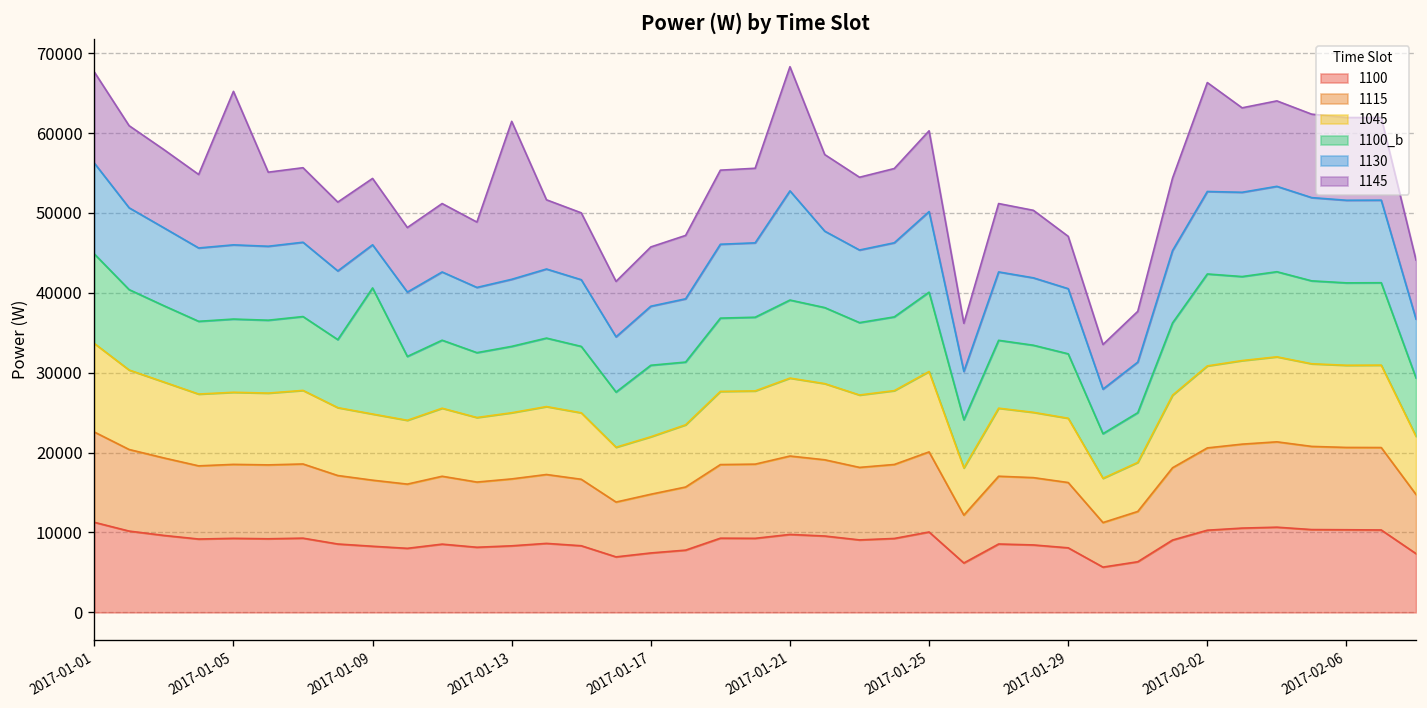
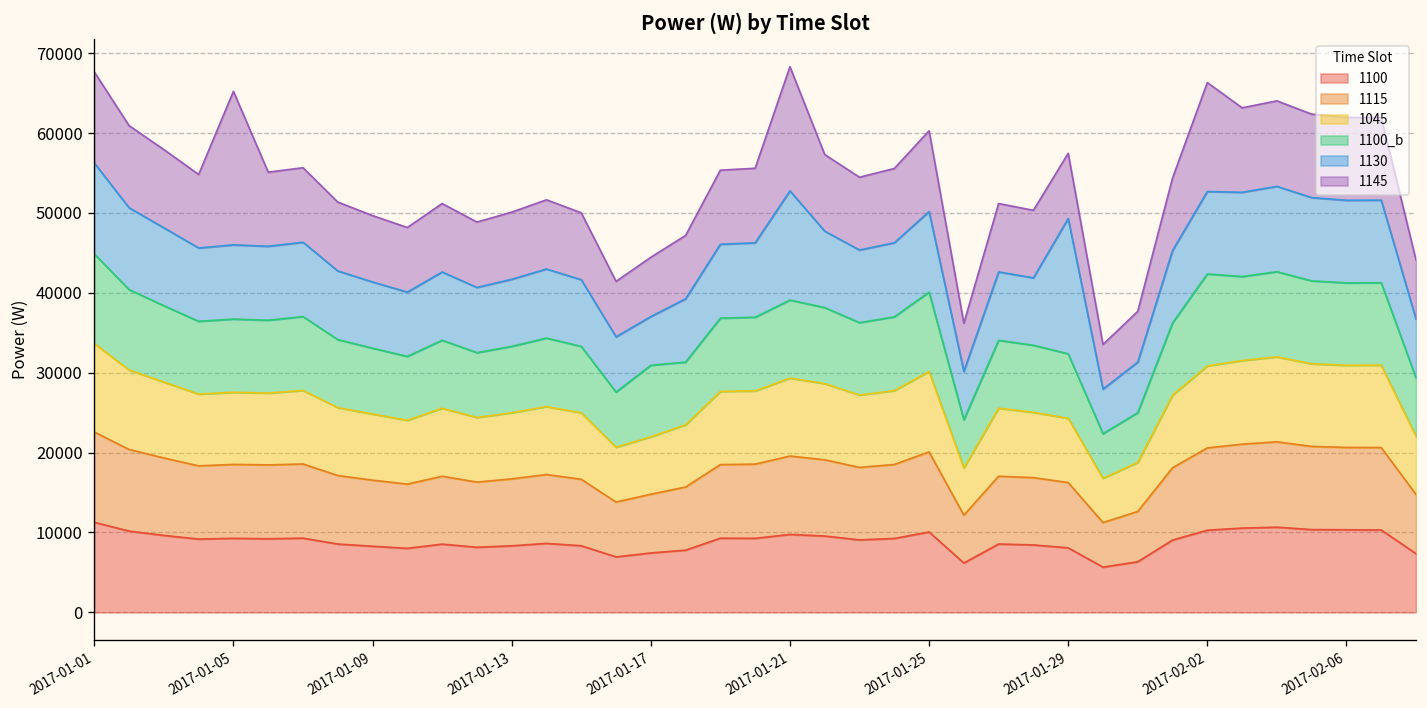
1100_b, 2017-01-09: 16000 -> 8000
1130, 2017-01-09: 5000 -> 8000
1145, 2017-01-13: 20000 -> 8000
1130, 2017-01-17: 7000 -> 6000
1130, 2017-01-29: 8000 -> 17000
1145, 2017-01-29: 7000 -> 8000
